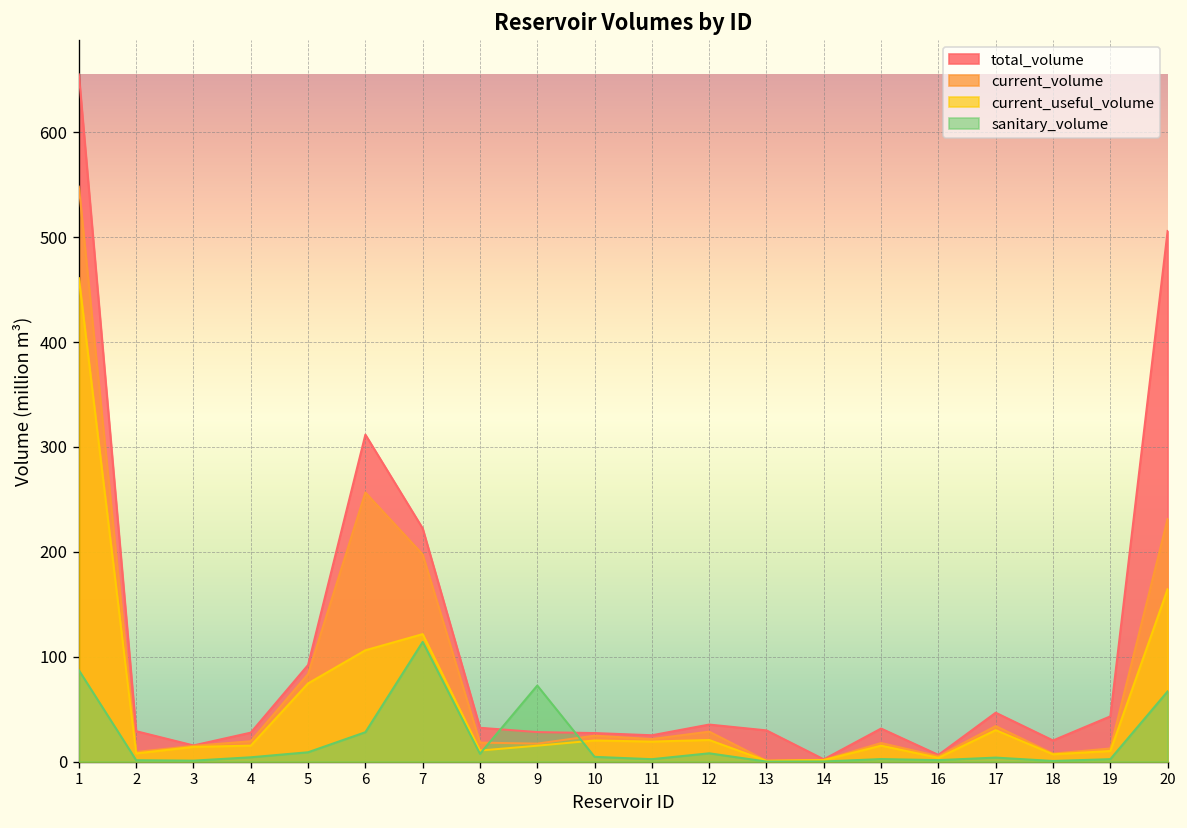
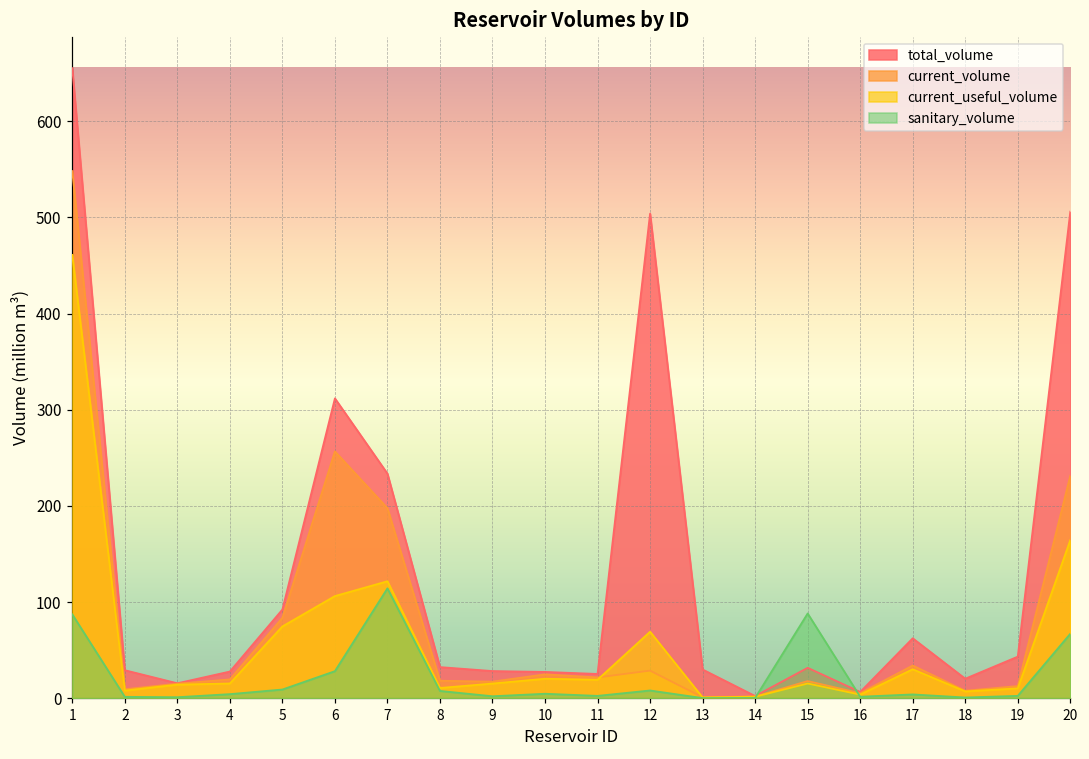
total_volume, 7: 220 -> 230
sanitary_volume, 9: 70 -> 0
total_volume, 12: 40 -> 500
current_useful_volume, 12: 20 -> 70
sanitary_volume, 15: 0 -> 90
total_volume, 17: 50 -> 60
